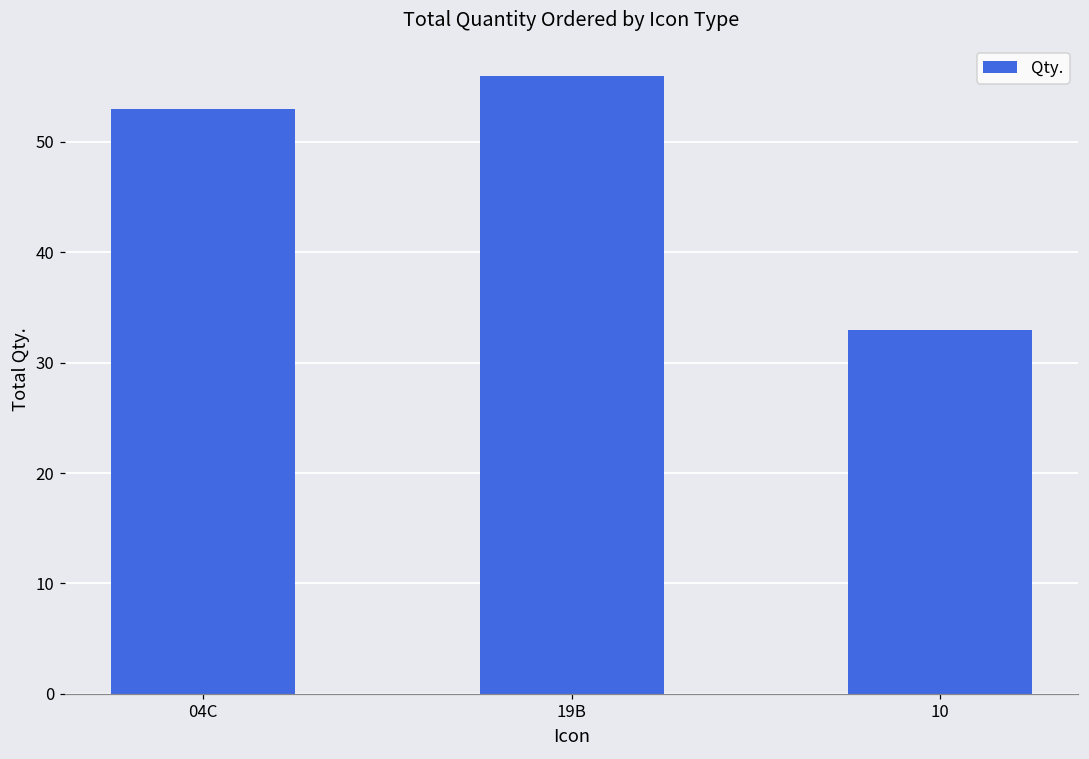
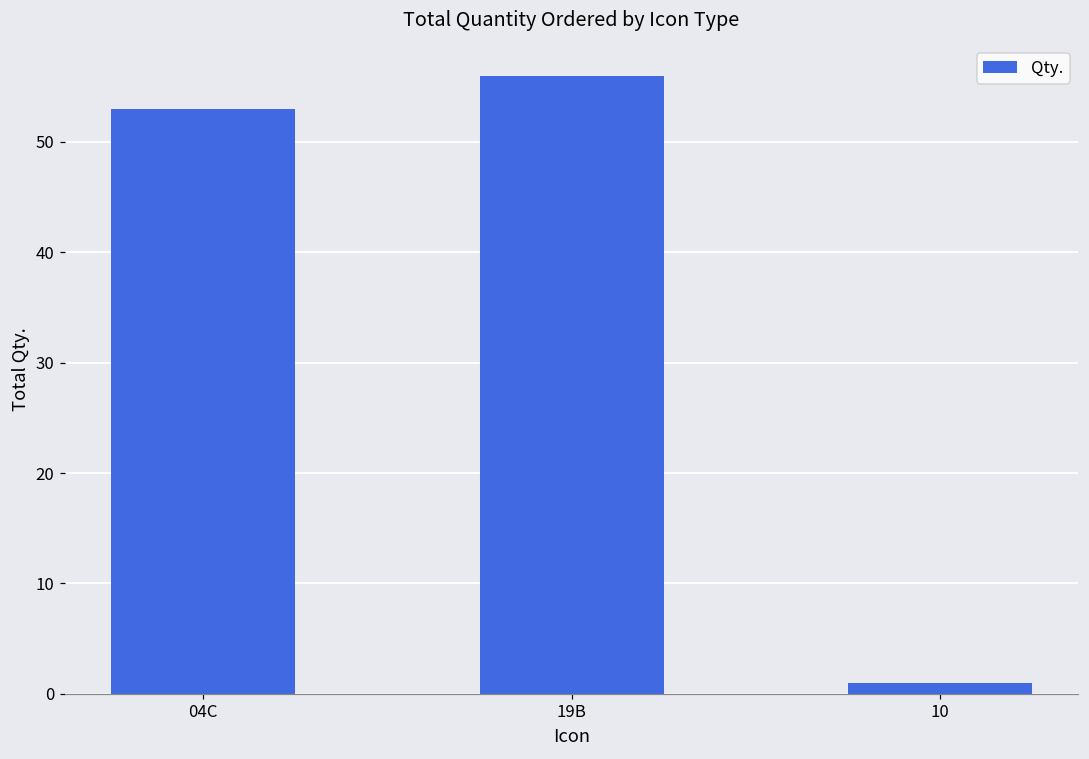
10: 33 -> 1
